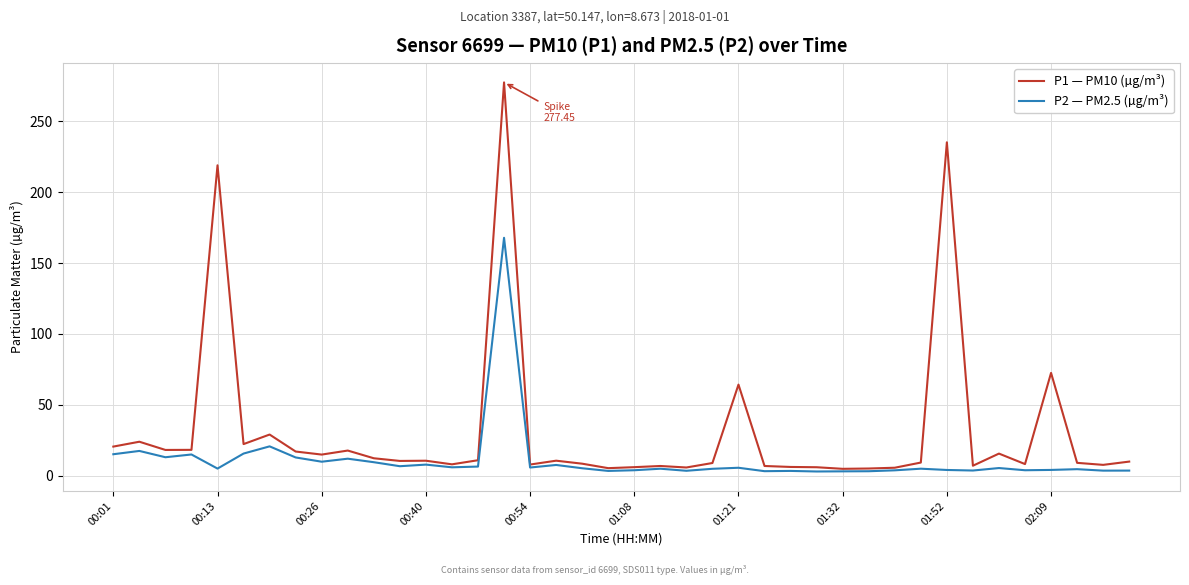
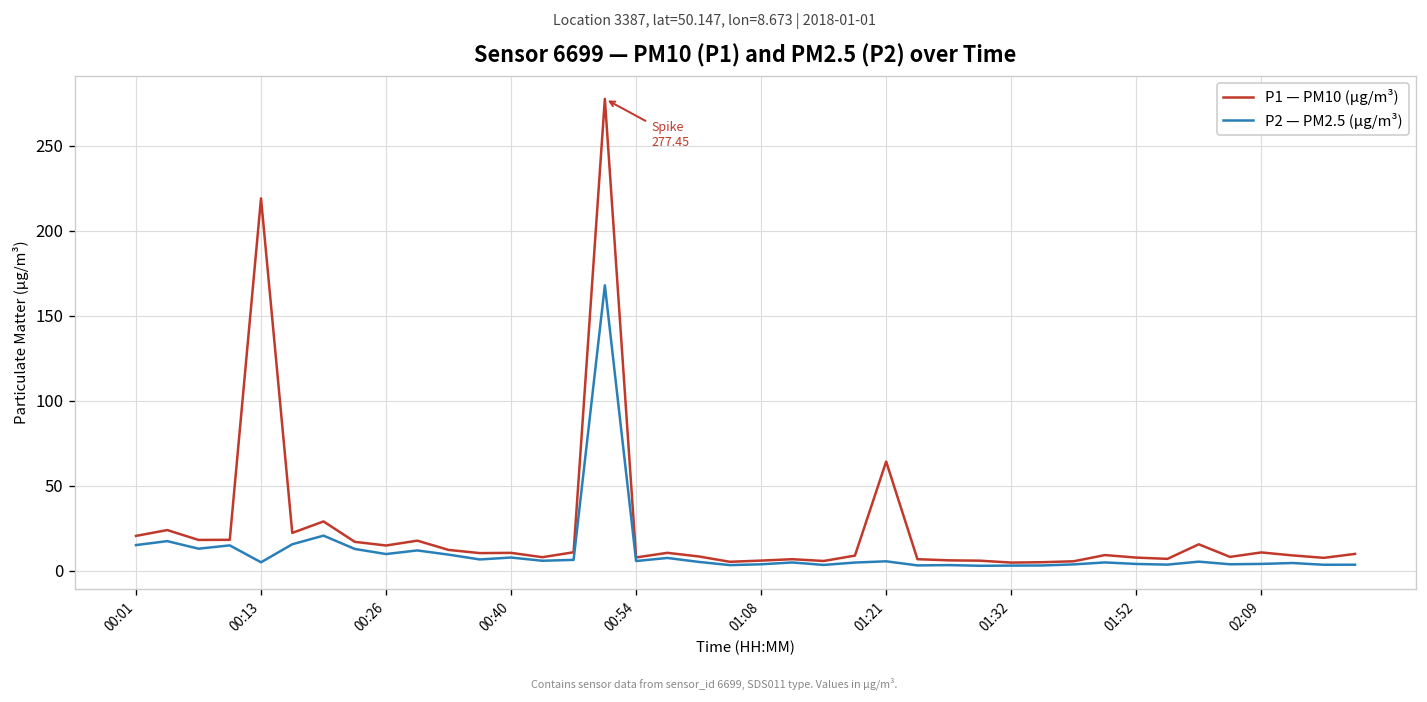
P1 — PM10 (µg/m³), 01:52: 235 -> 8
P1 — PM10 (µg/m³), 02:09: 72 -> 11
